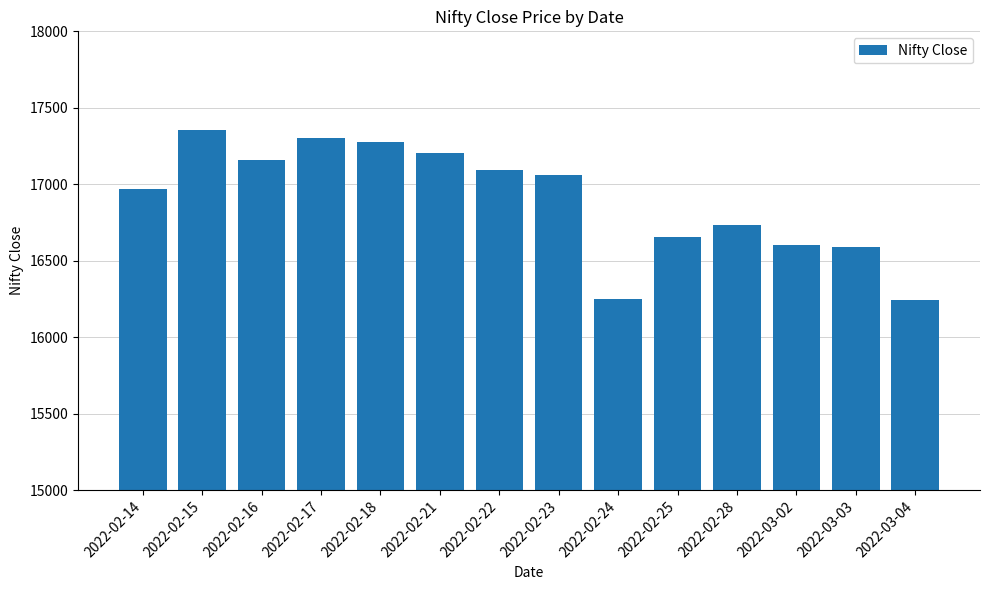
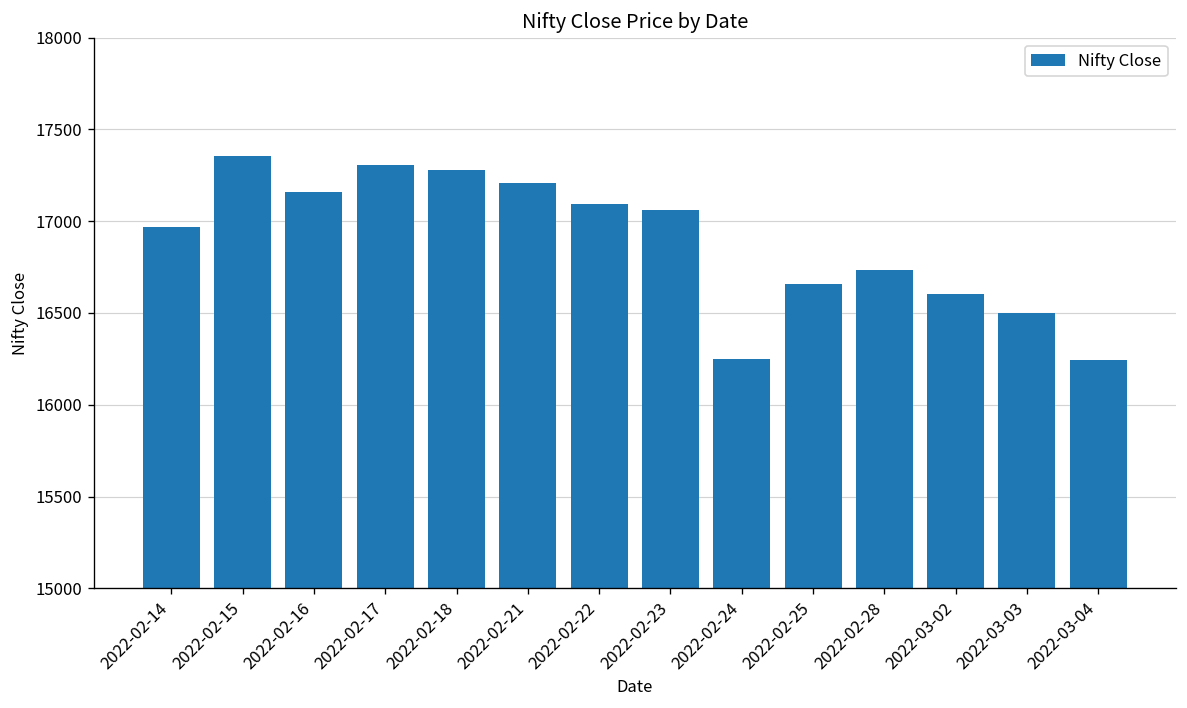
2022-03-03: 16590 -> 16500
